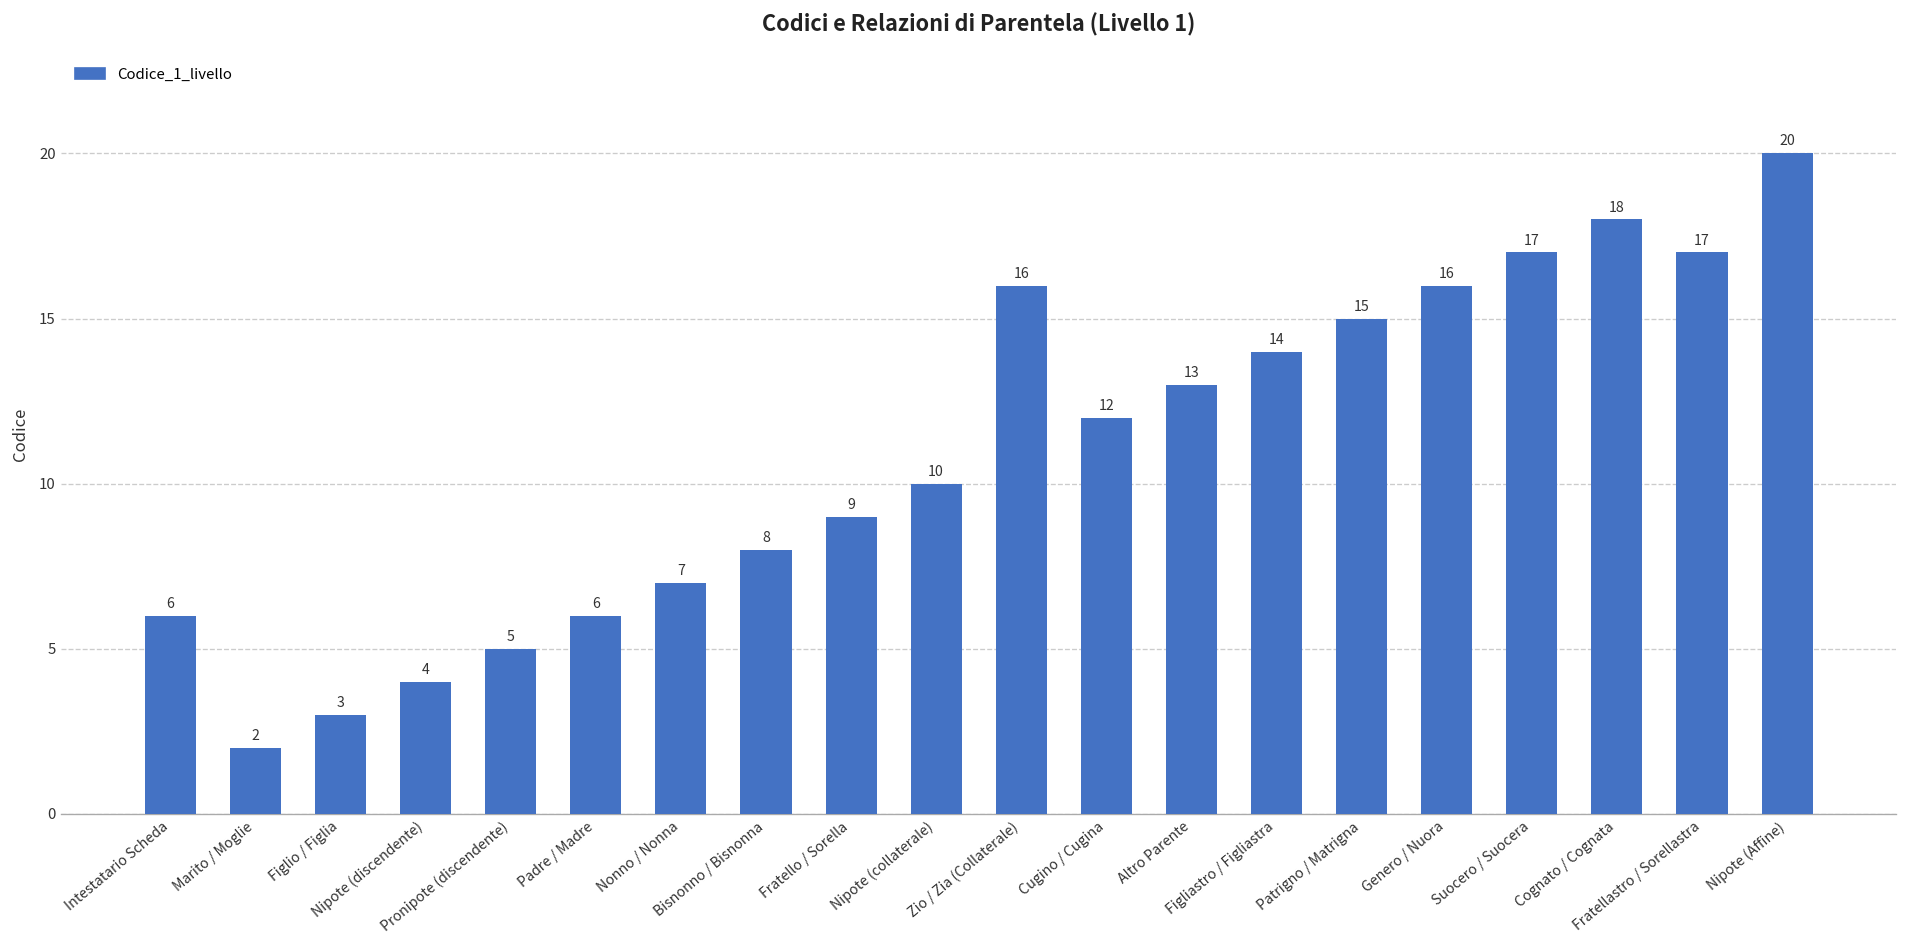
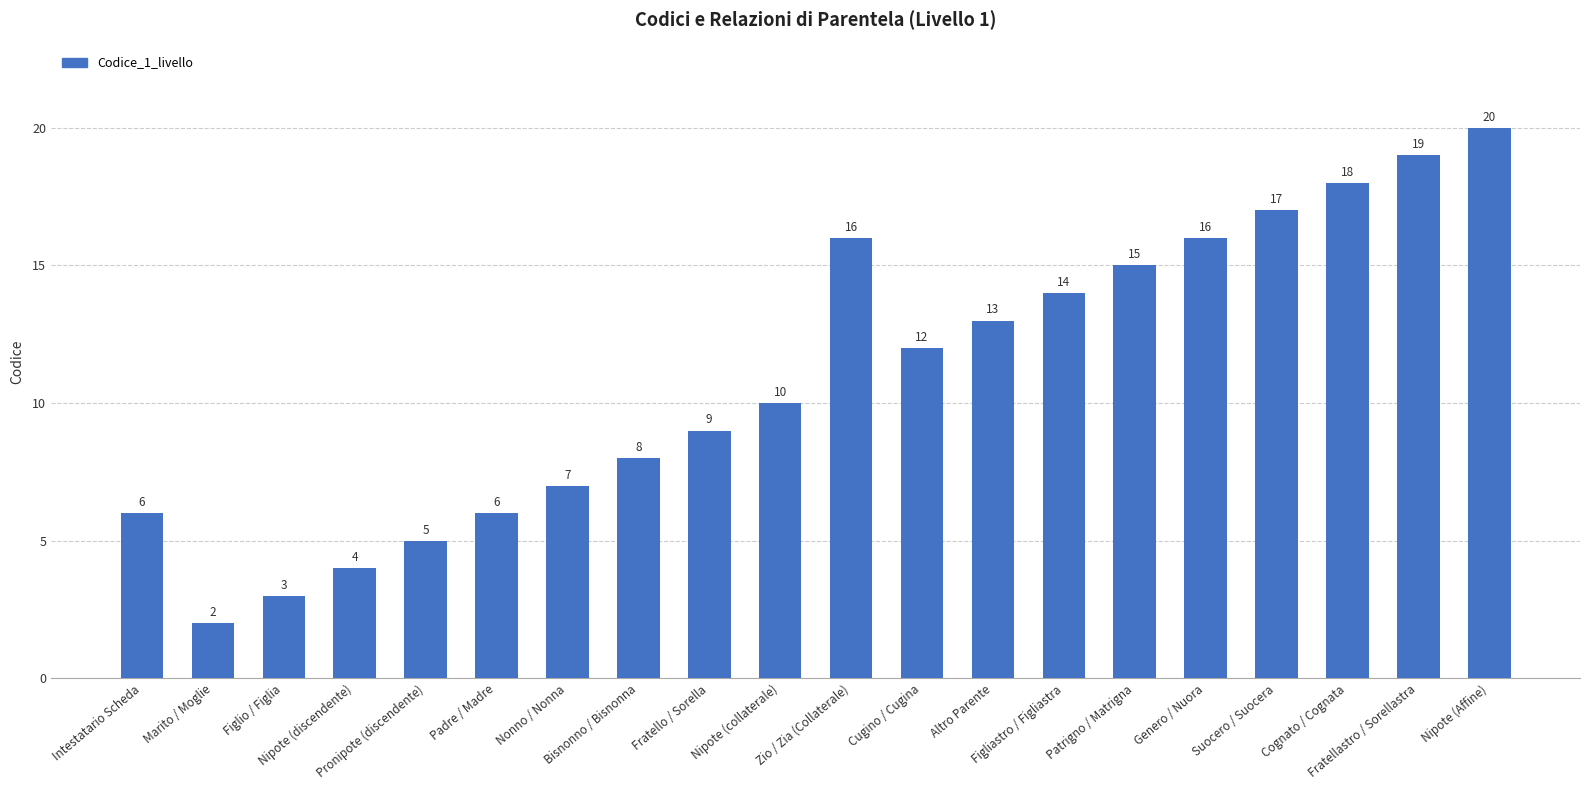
Fratellastro / Sorellastra: 17 -> 19
